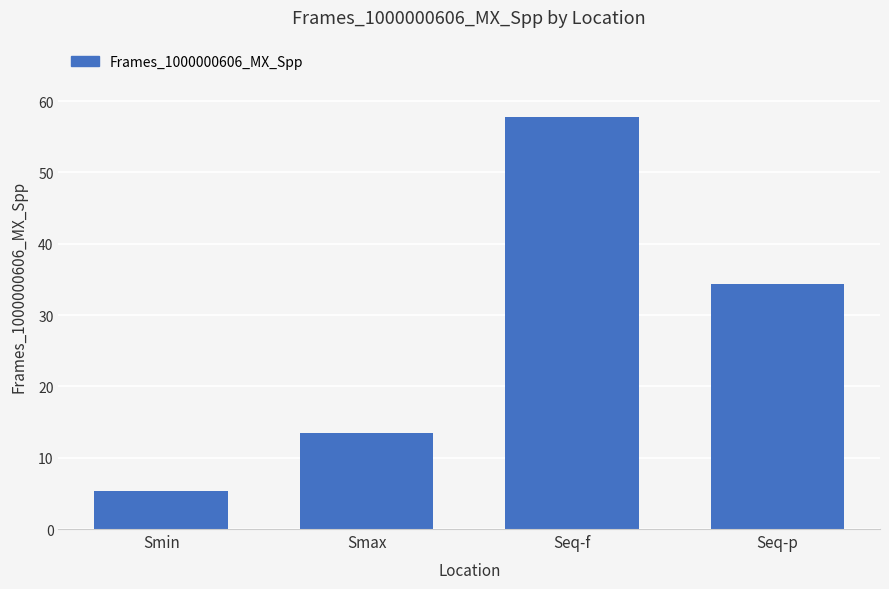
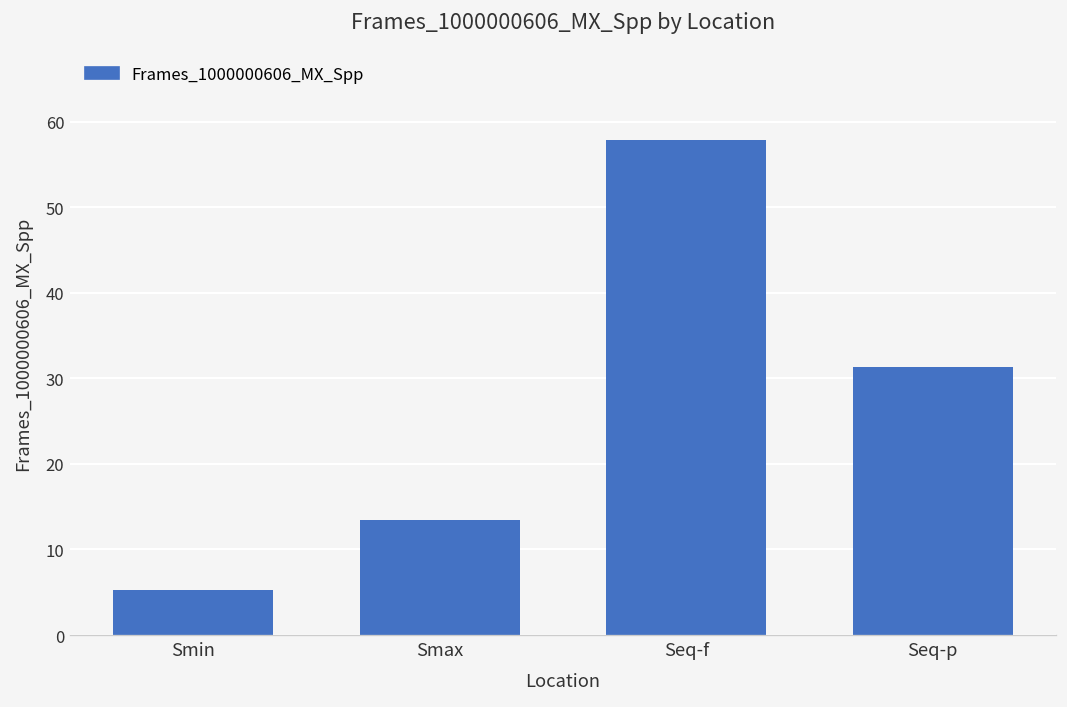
Seq-p: 34 -> 31
